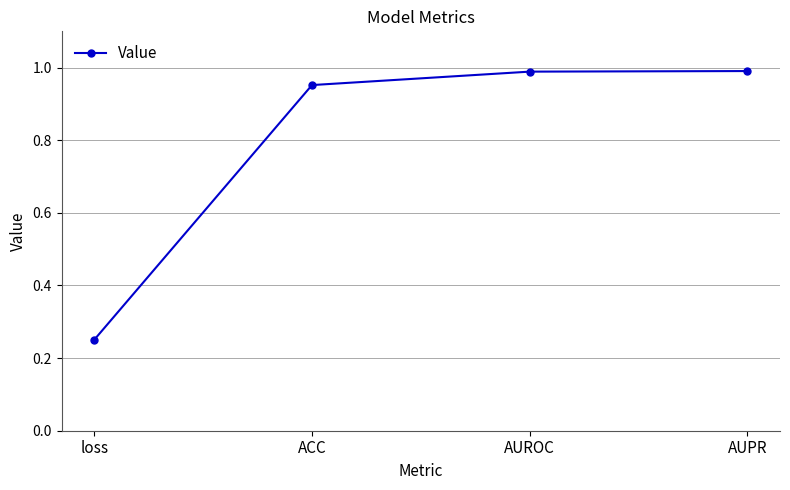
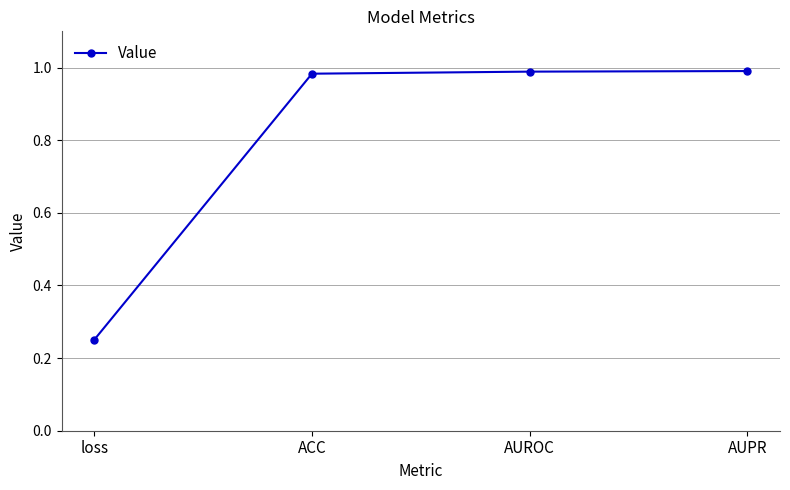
ACC: 0.95 -> 0.98
